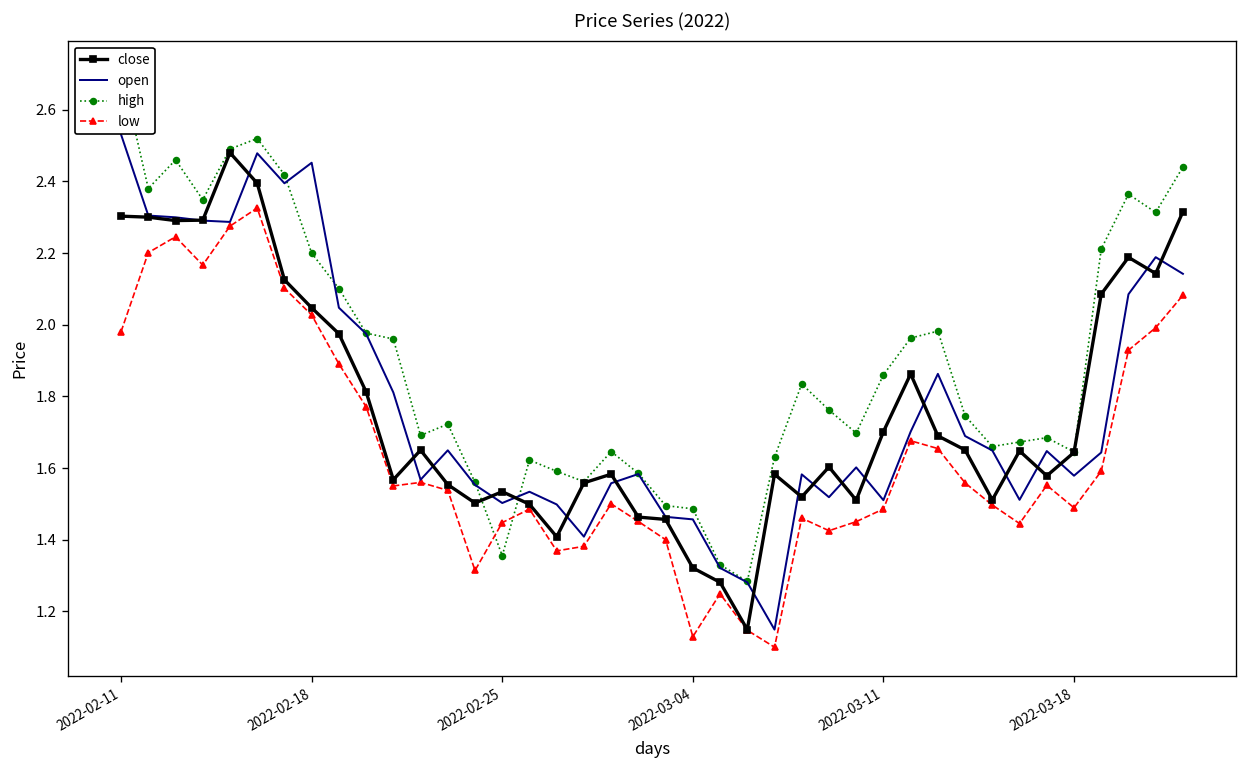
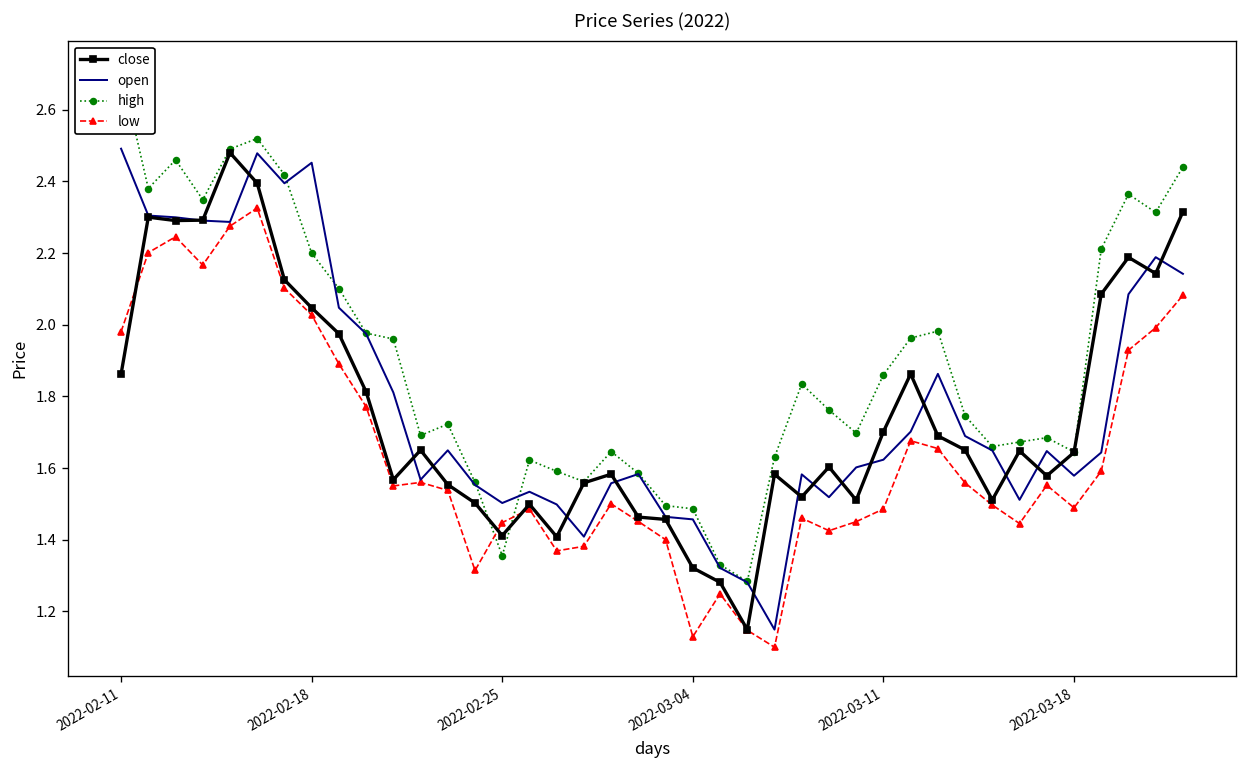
close, 2022-02-11: 2.30 -> 1.86
open, 2022-02-11: 2.53 -> 2.49
close, 2022-02-25: 1.53 -> 1.41
open, 2022-03-11: 1.51 -> 1.62
